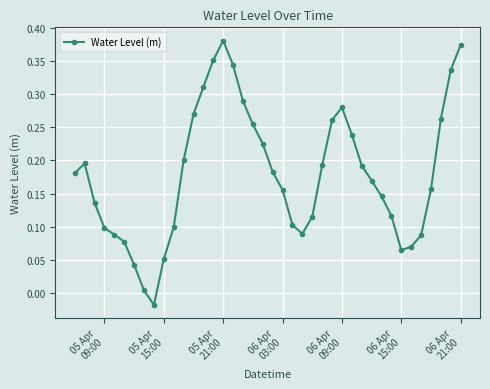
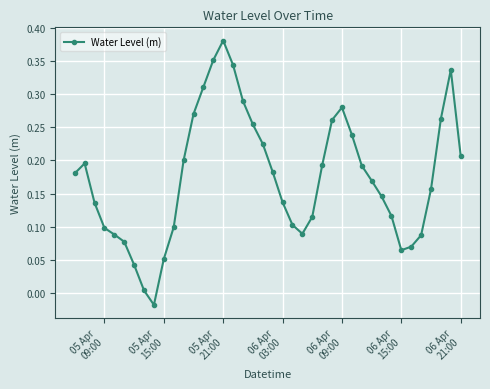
06 Apr 03:00: 0.16 -> 0.14
06 Apr 21:00: 0.37 -> 0.21
